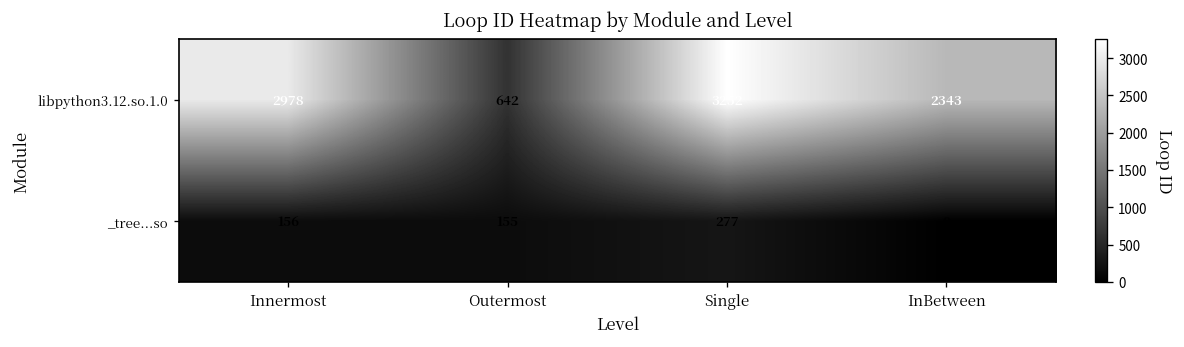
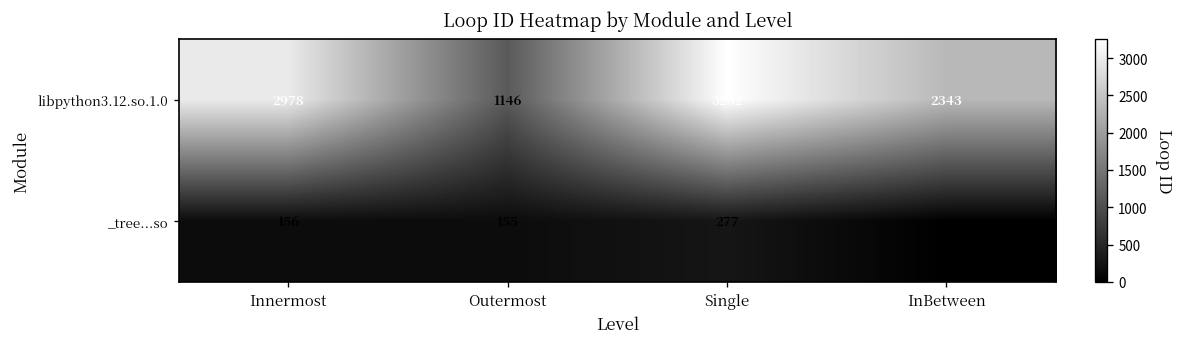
libpython3.12.so.1.0, Outermost: 642 -> 1146
